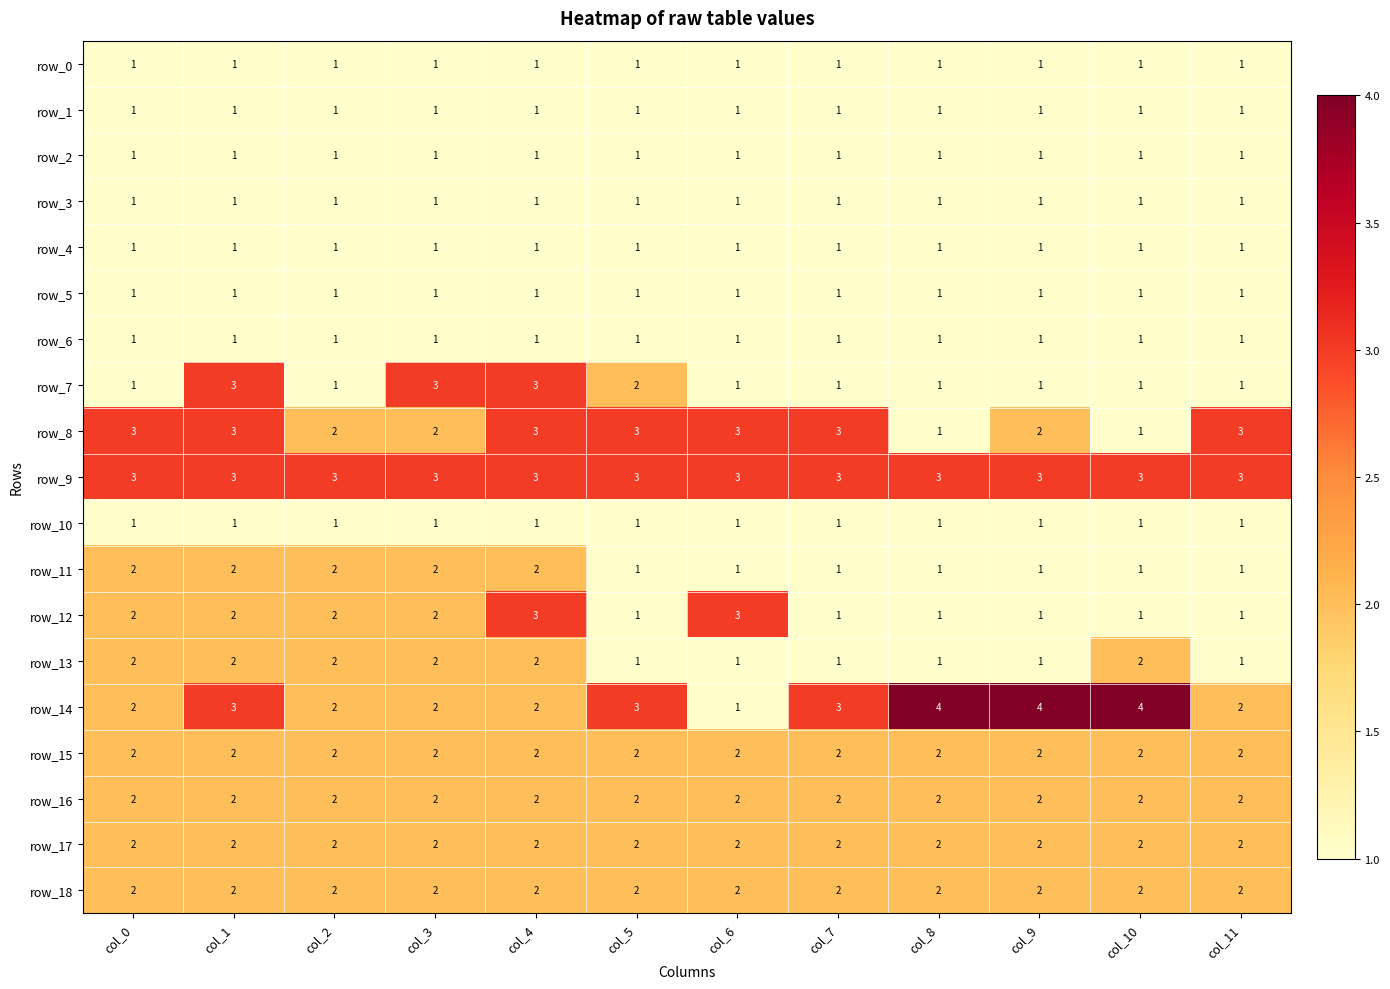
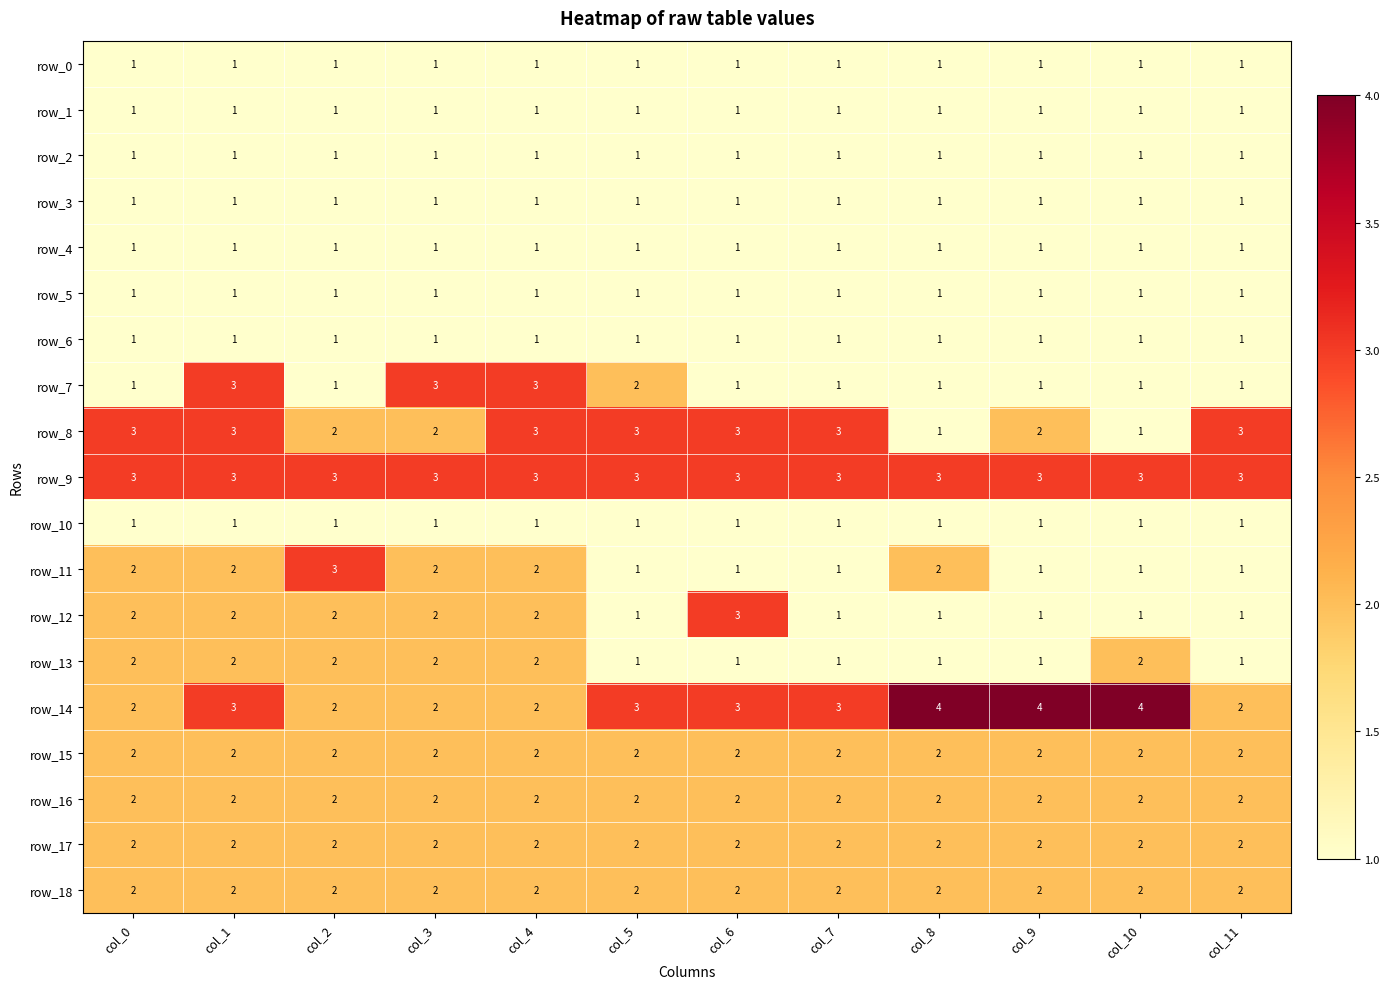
row_11, col_2: 2 -> 3
row_11, col_8: 1 -> 2
row_12, col_4: 3 -> 2
row_14, col_6: 1 -> 3
